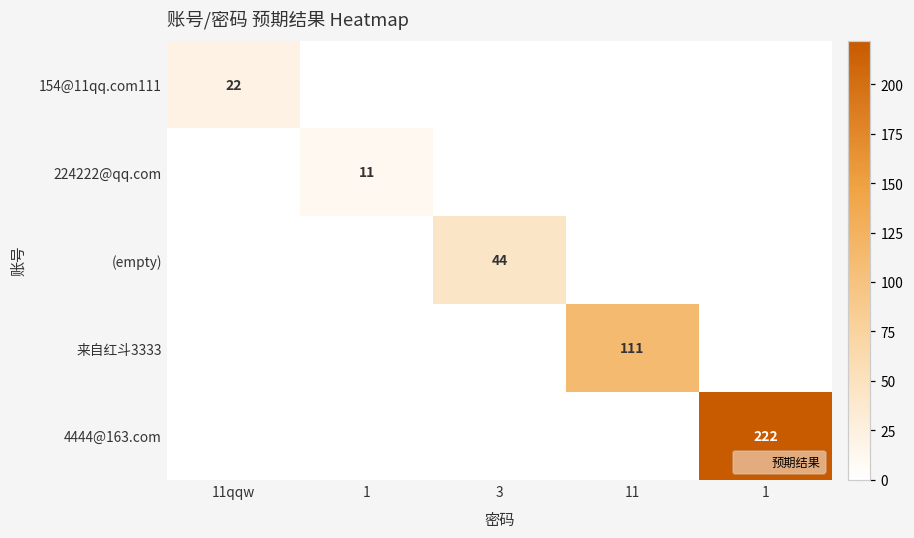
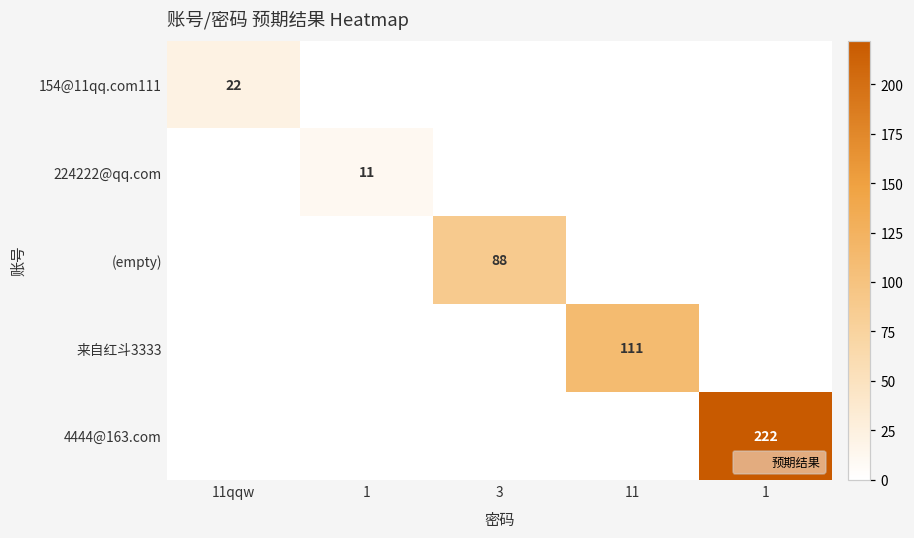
(empty), 3: 44 -> 88
